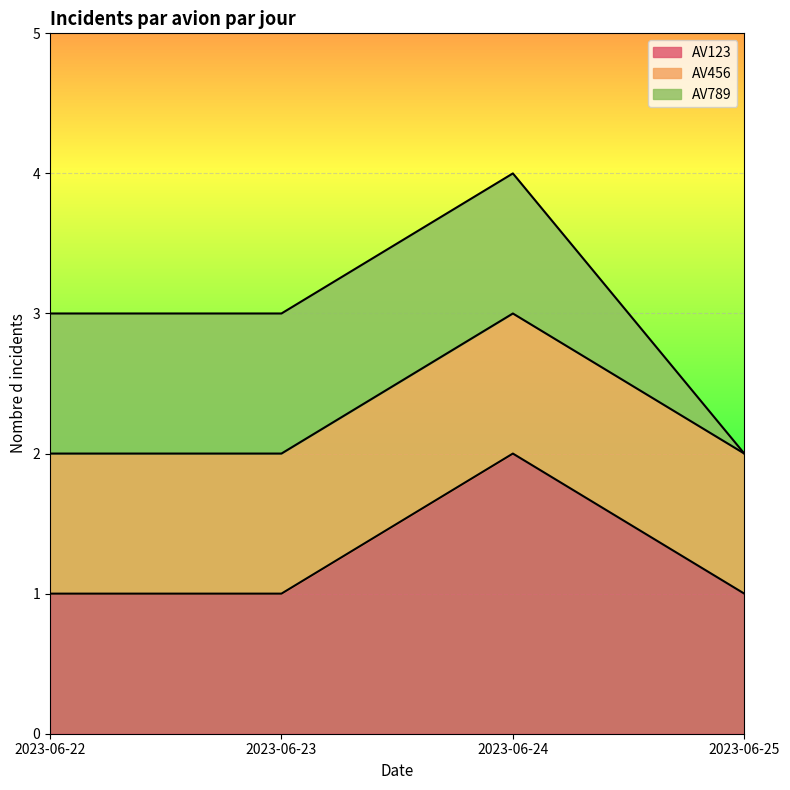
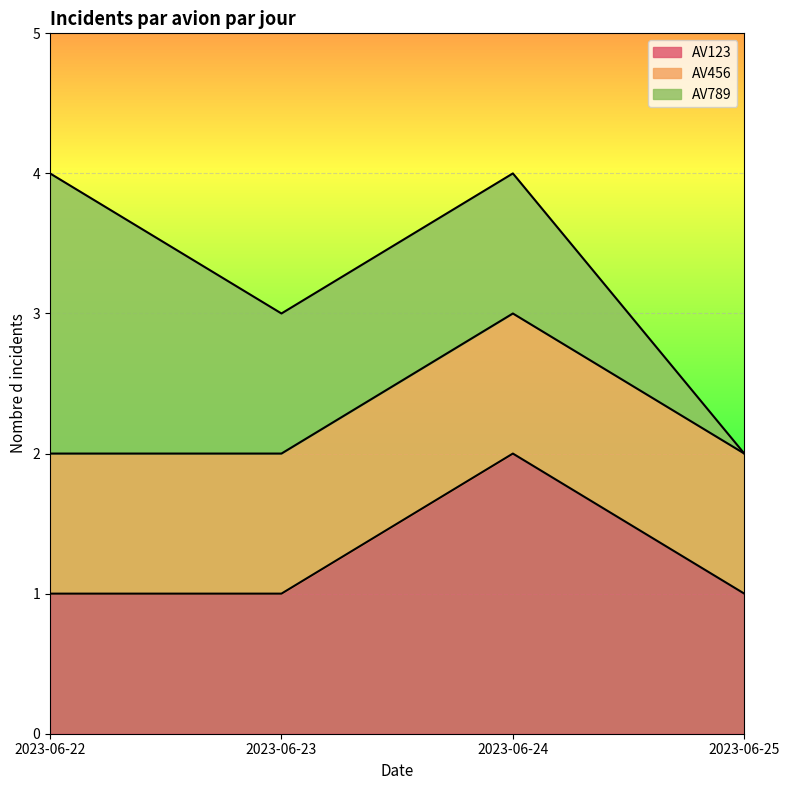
AV789, 2023-06-22: 1 -> 2
